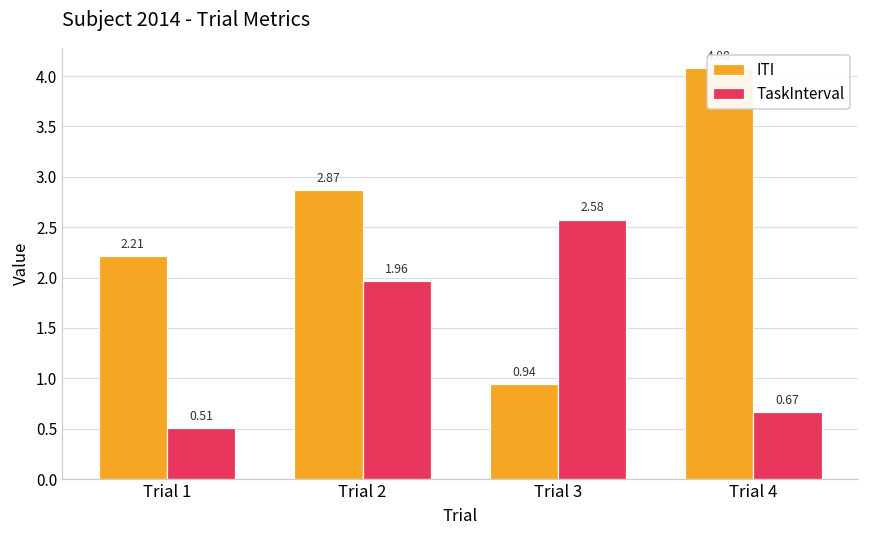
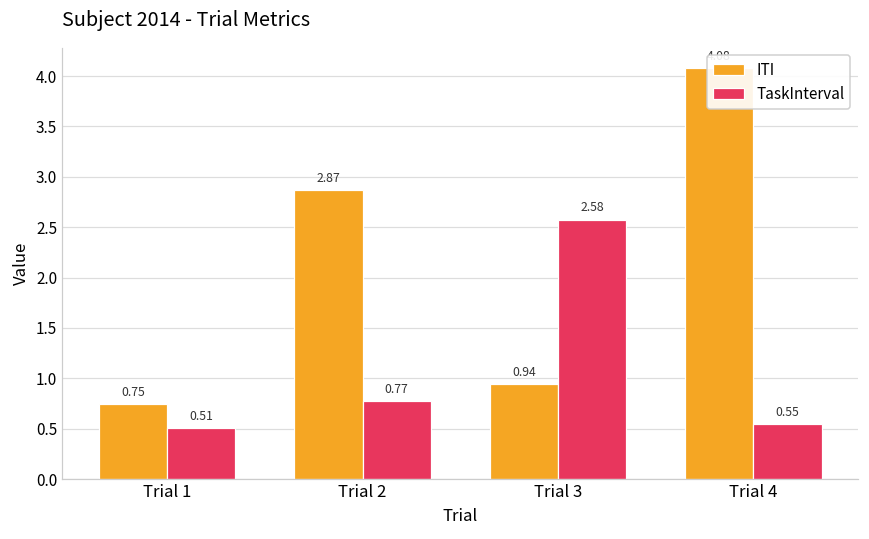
ITI, Trial 1: 2.21 -> 0.75
TaskInterval, Trial 2: 1.96 -> 0.77
TaskInterval, Trial 4: 0.67 -> 0.55
